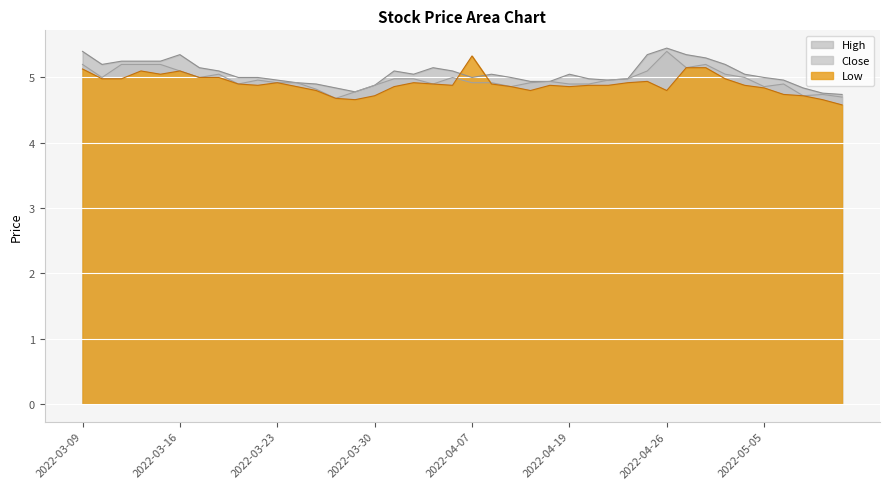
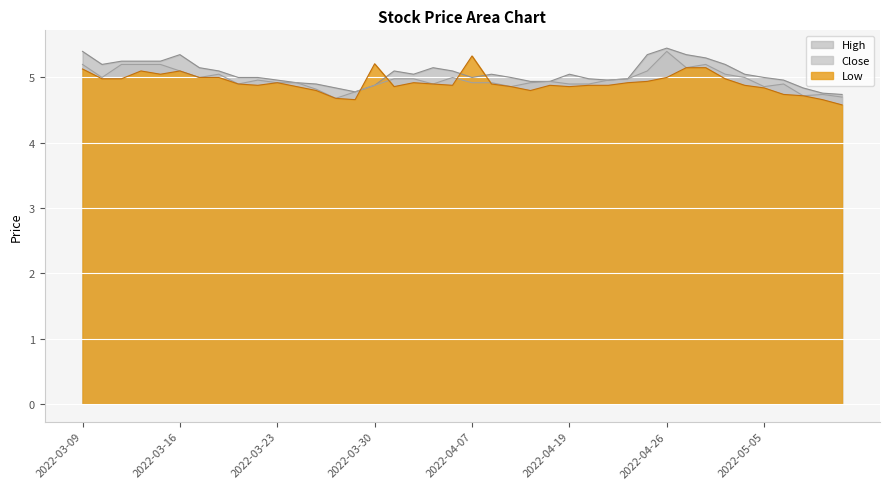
Low, 2022-03-30: 4.7 -> 5.2
Low, 2022-04-26: 4.8 -> 5.0
